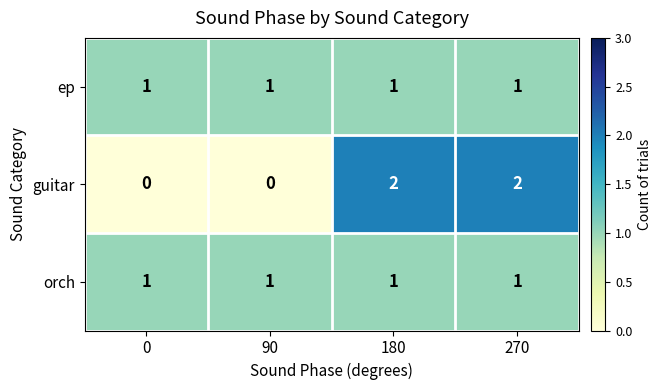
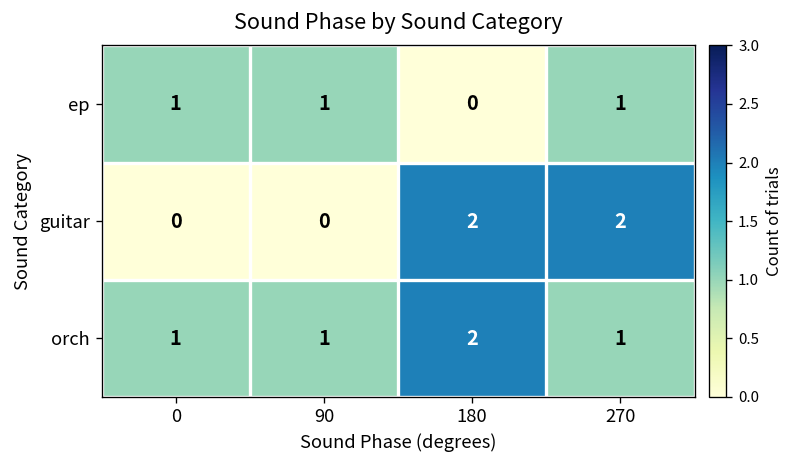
ep, 180: 1 -> 0
orch, 180: 1 -> 2
